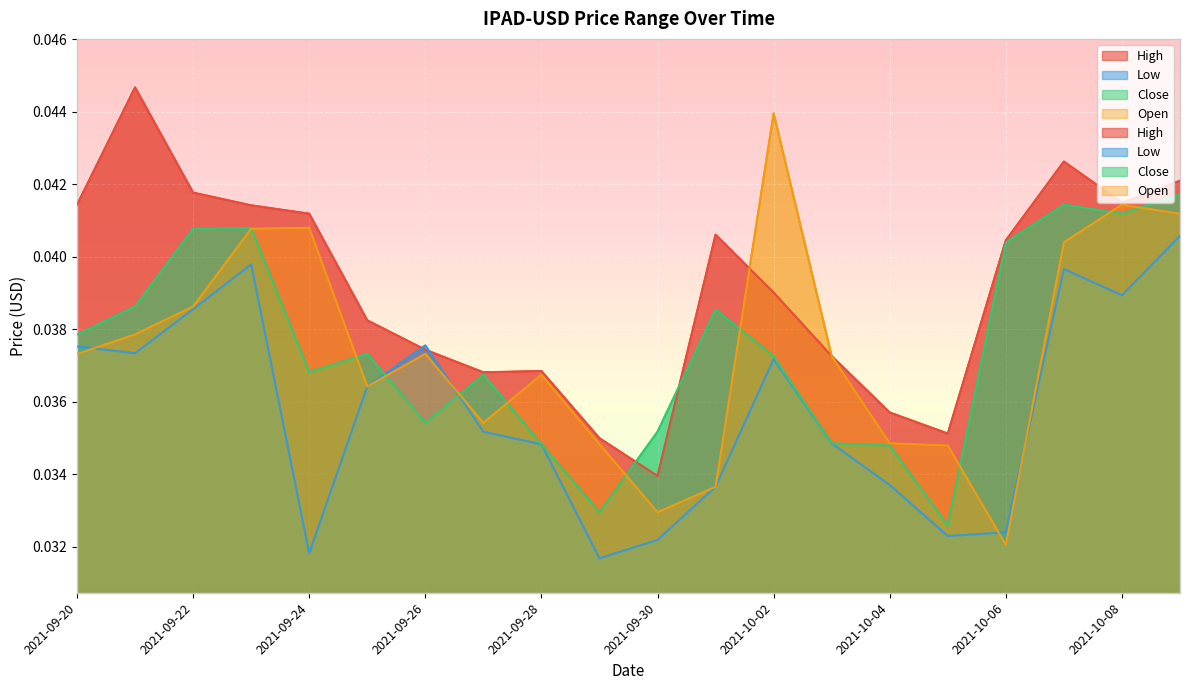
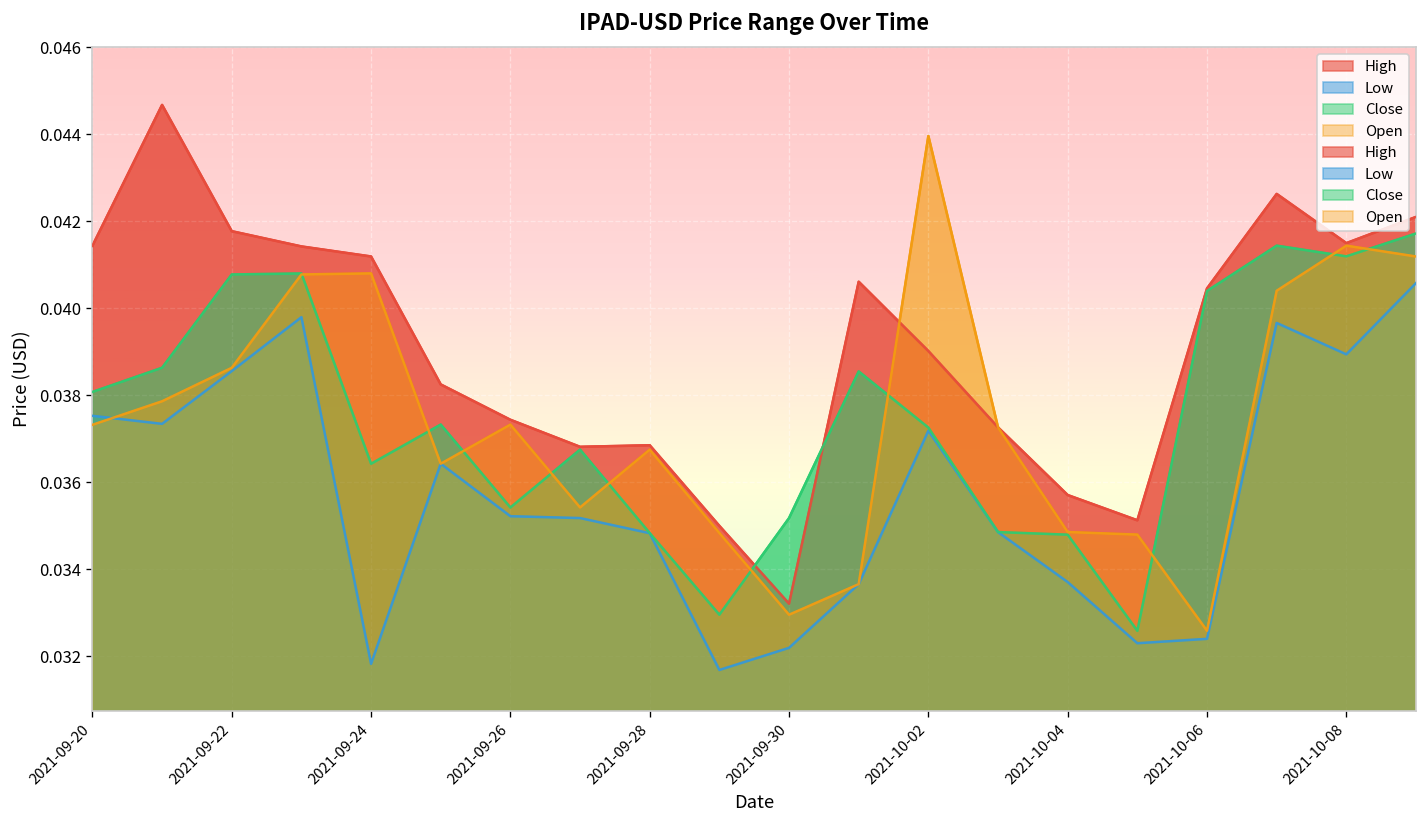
Close, 2021-09-20: 0.0379 -> 0.0381
Close, 2021-09-24: 0.0368 -> 0.0364
Low, 2021-09-26: 0.0376 -> 0.0352
High, 2021-09-30: 0.0340 -> 0.0332
Open, 2021-10-06: 0.0321 -> 0.0326
